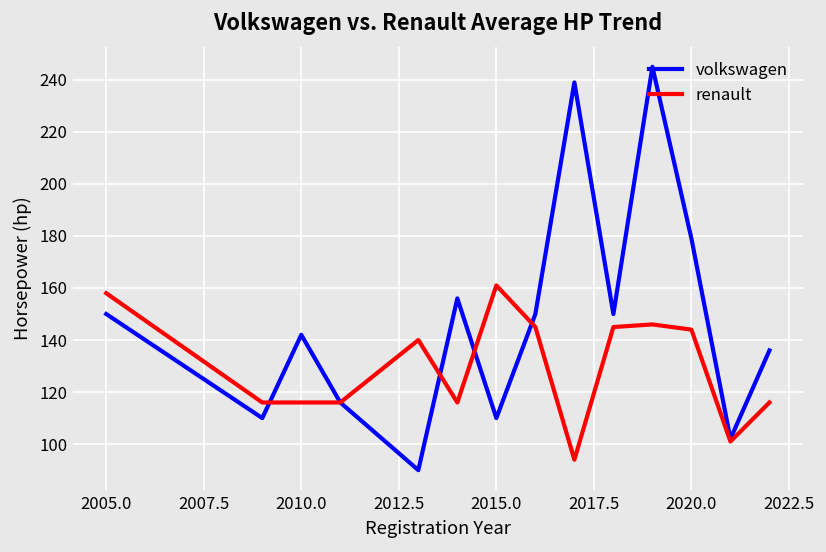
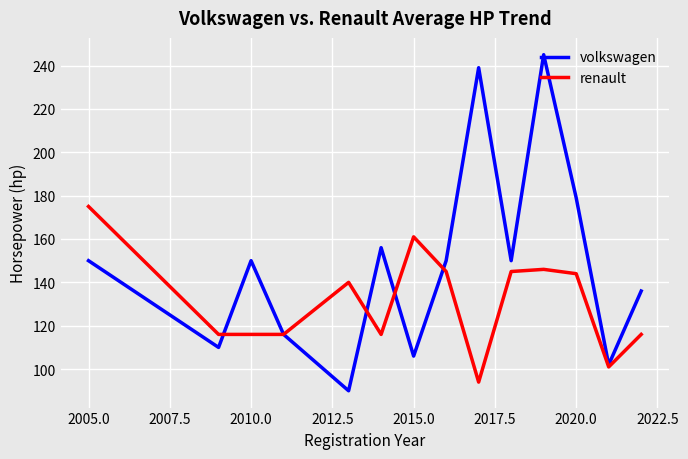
renault, 2005.0: 158 -> 175
volkswagen, 2010.0: 142 -> 150
volkswagen, 2015.0: 110 -> 106
